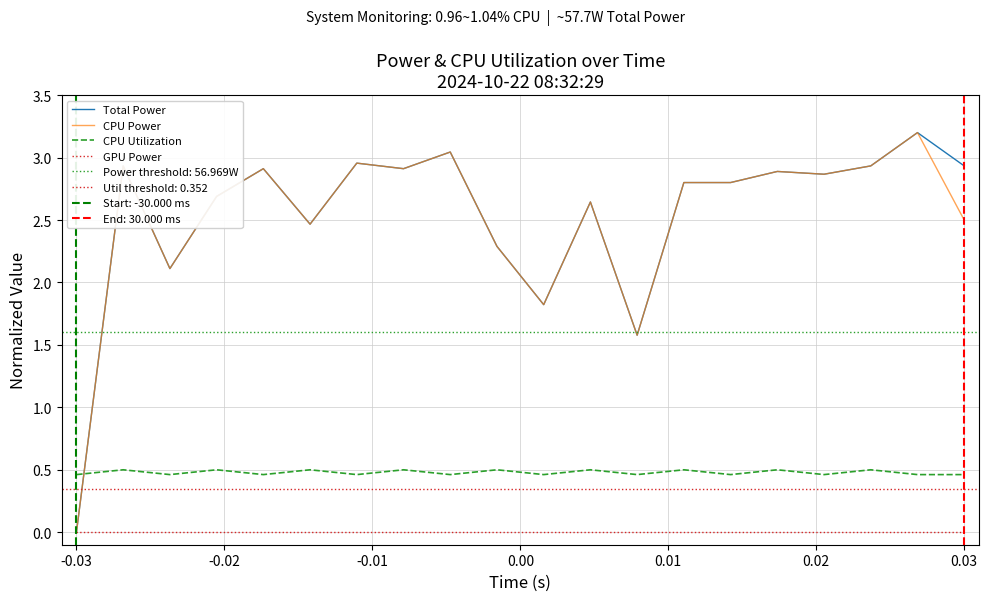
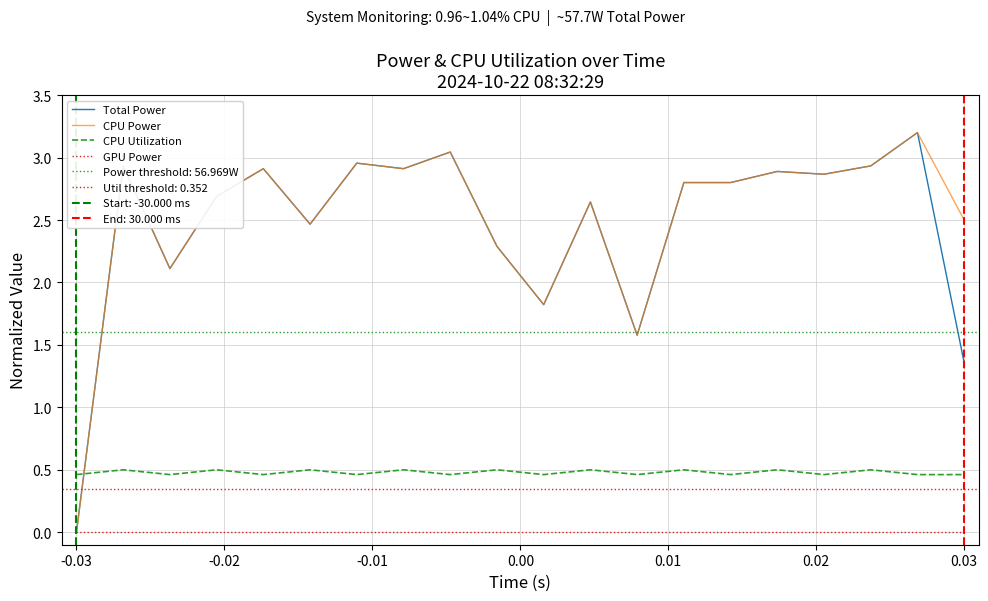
Total Power, 0.03: 2.93 -> 1.36
